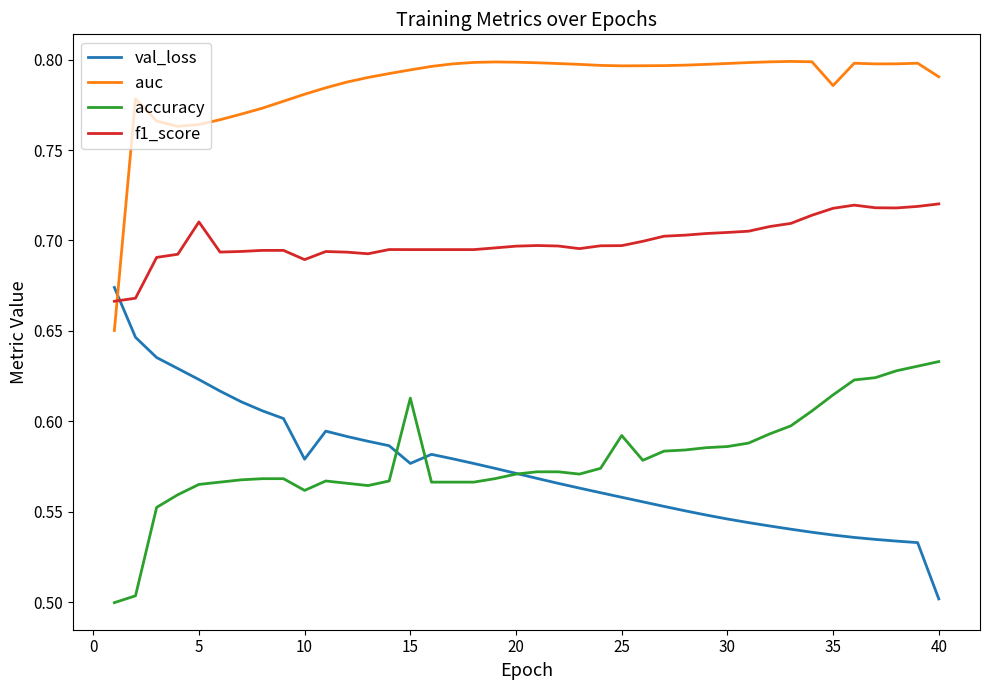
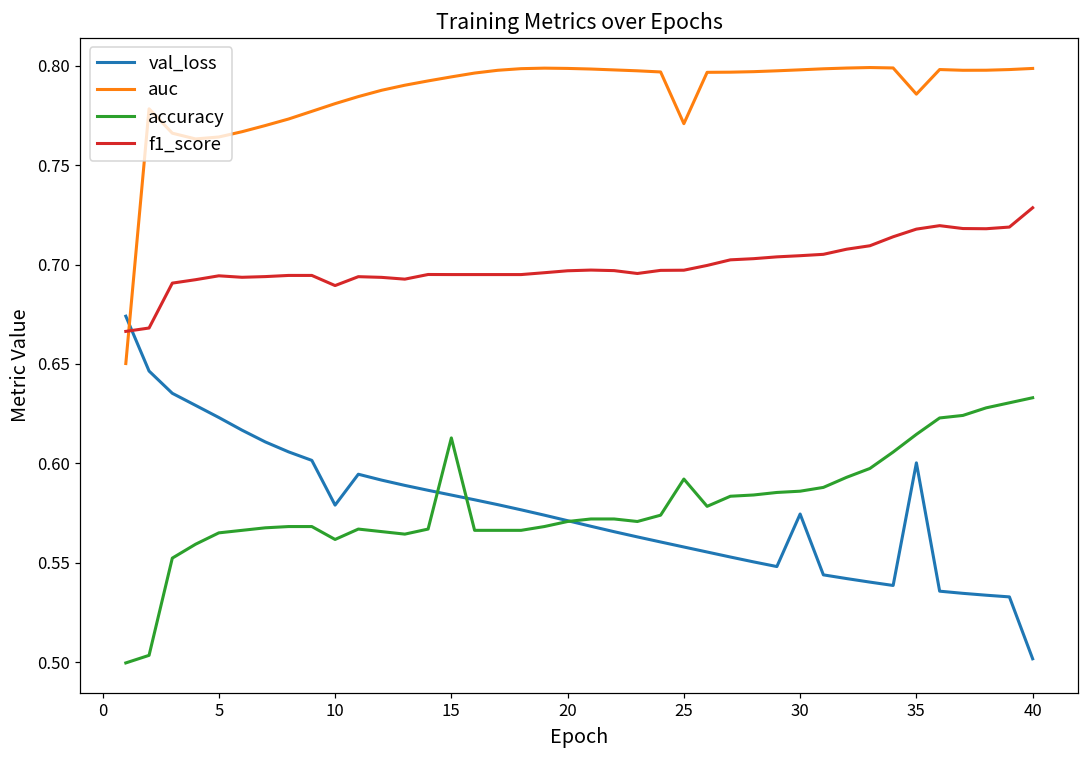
f1_score, 5: 0.710 -> 0.694
val_loss, 15: 0.577 -> 0.584
auc, 25: 0.797 -> 0.771
val_loss, 30: 0.546 -> 0.575
val_loss, 35: 0.537 -> 0.600
auc, 40: 0.791 -> 0.799
f1_score, 40: 0.720 -> 0.729
